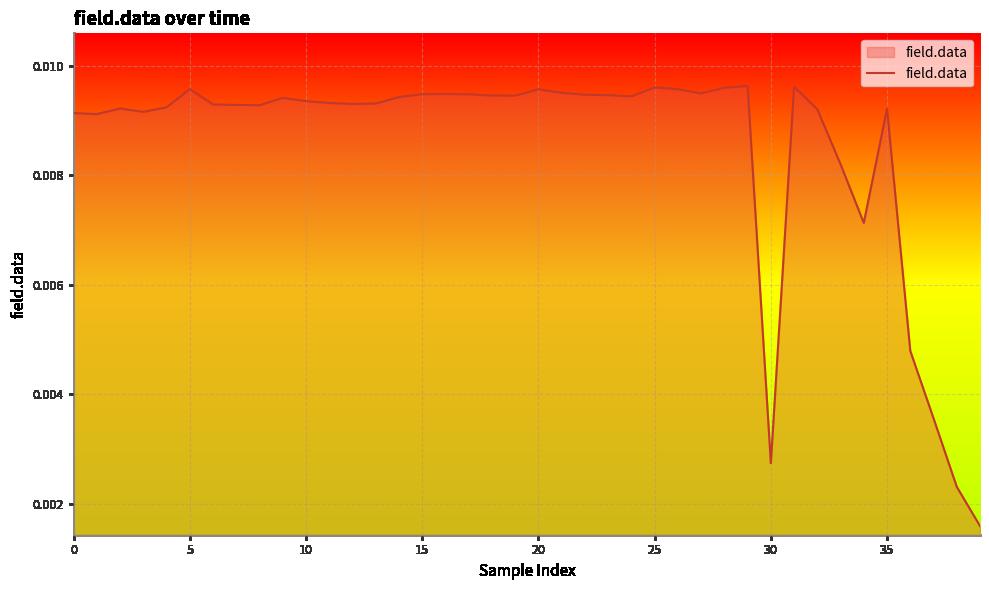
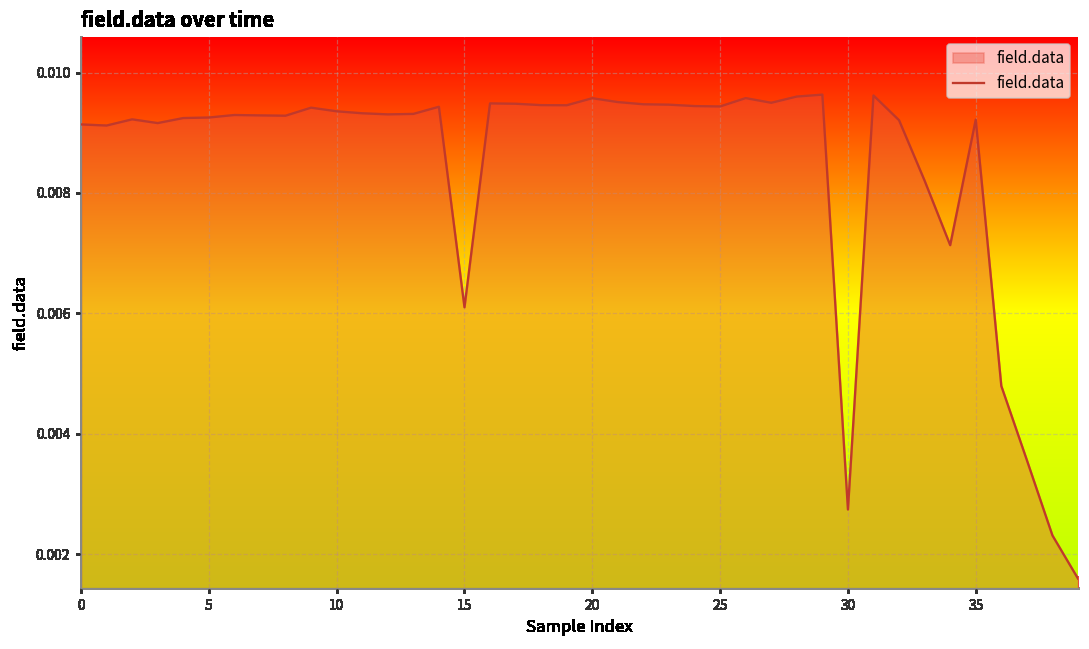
5: 0.0096 -> 0.0093
15: 0.0095 -> 0.0061
25: 0.0096 -> 0.0094
